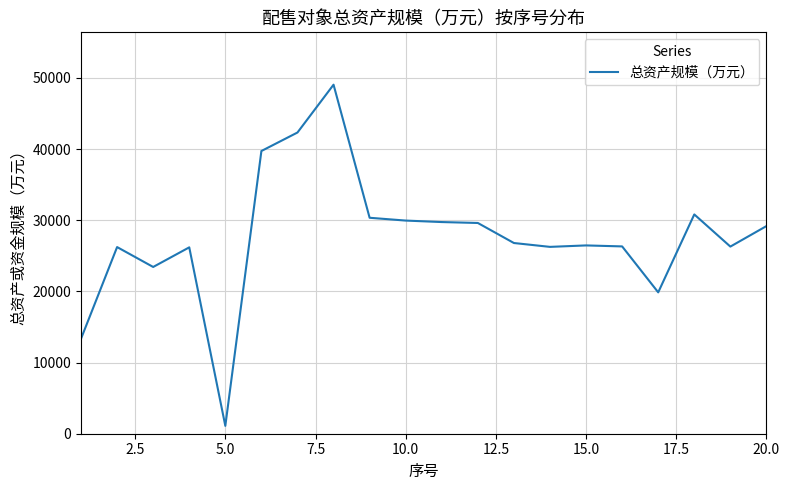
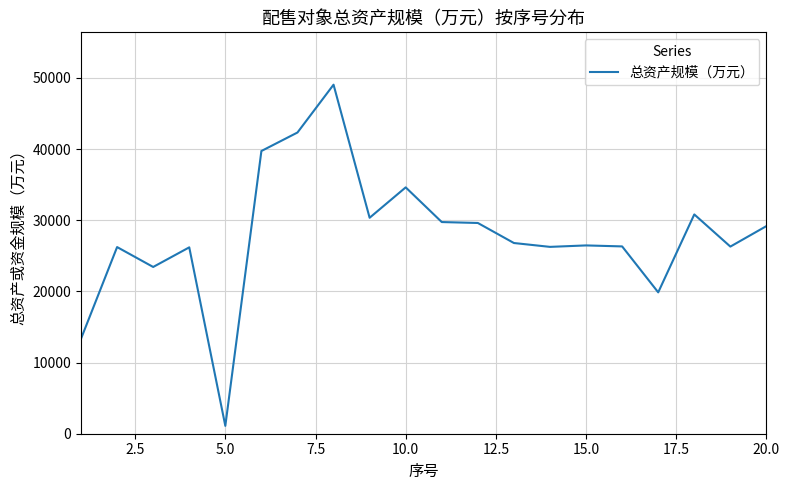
10.0: 30000 -> 35000
